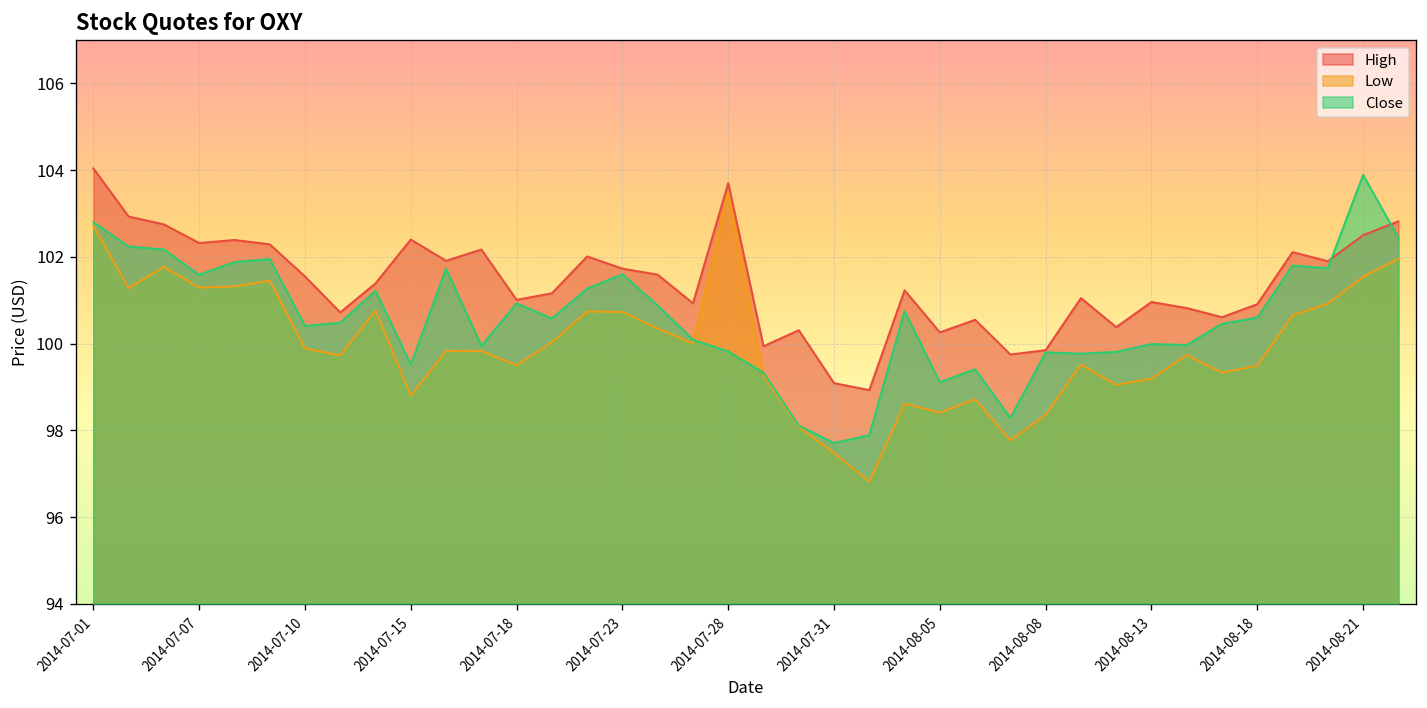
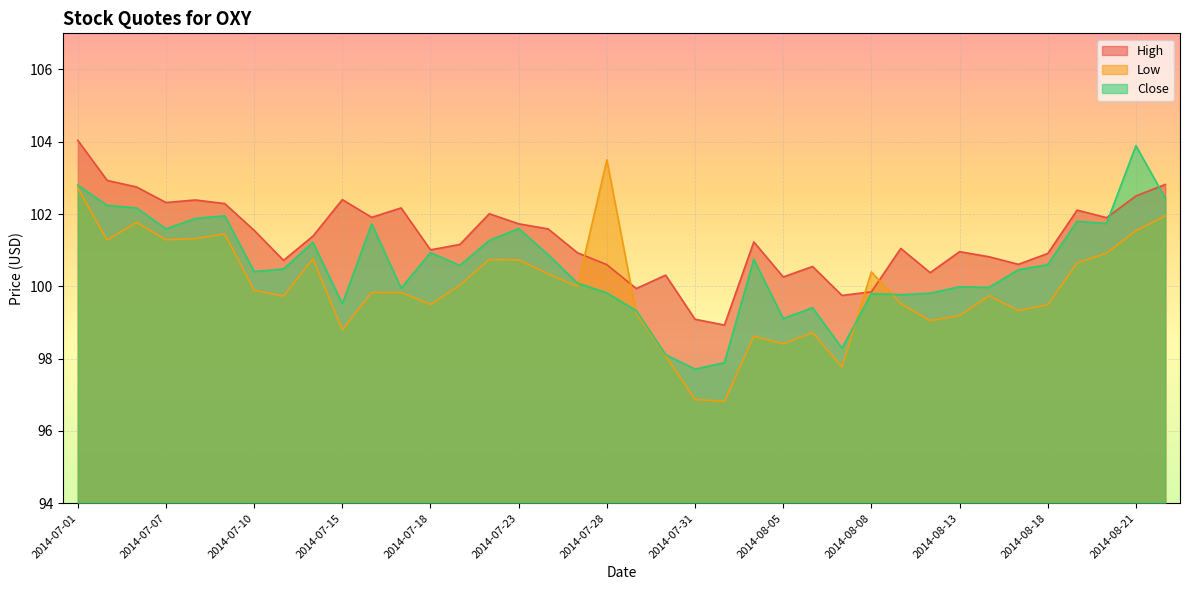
High, 2014-07-28: 103.7 -> 100.6
Low, 2014-07-31: 97.5 -> 96.9
Low, 2014-08-08: 98.4 -> 100.4
